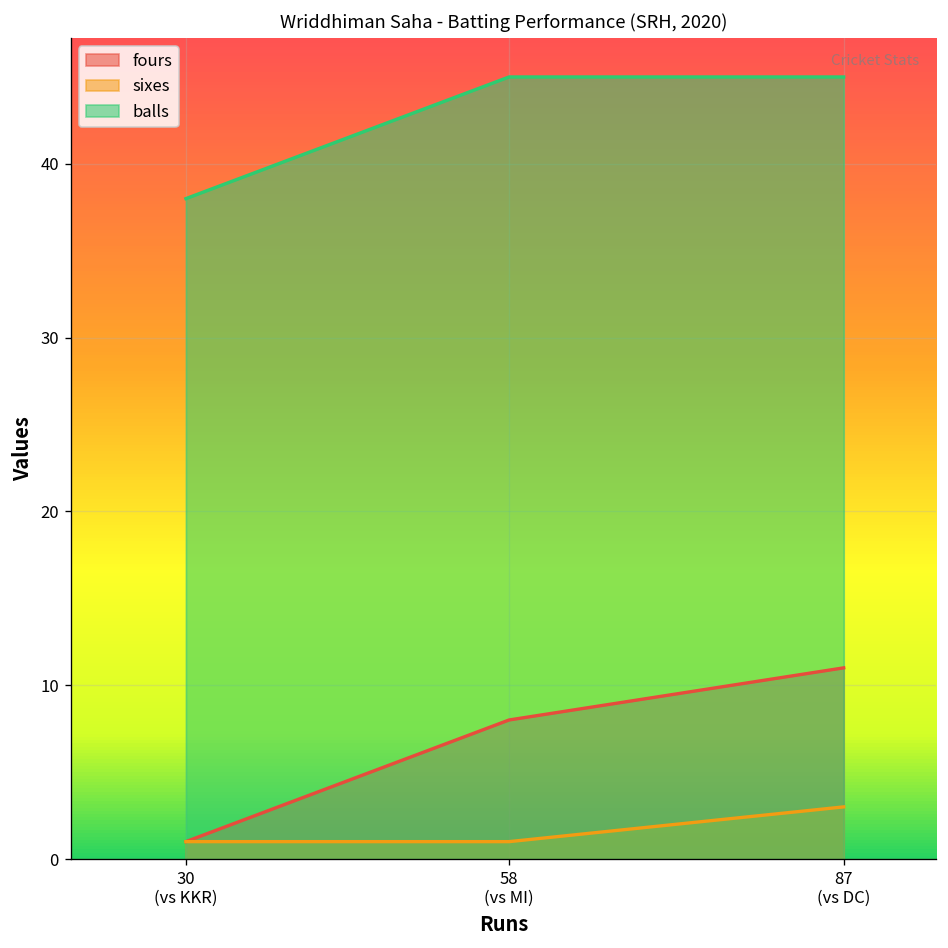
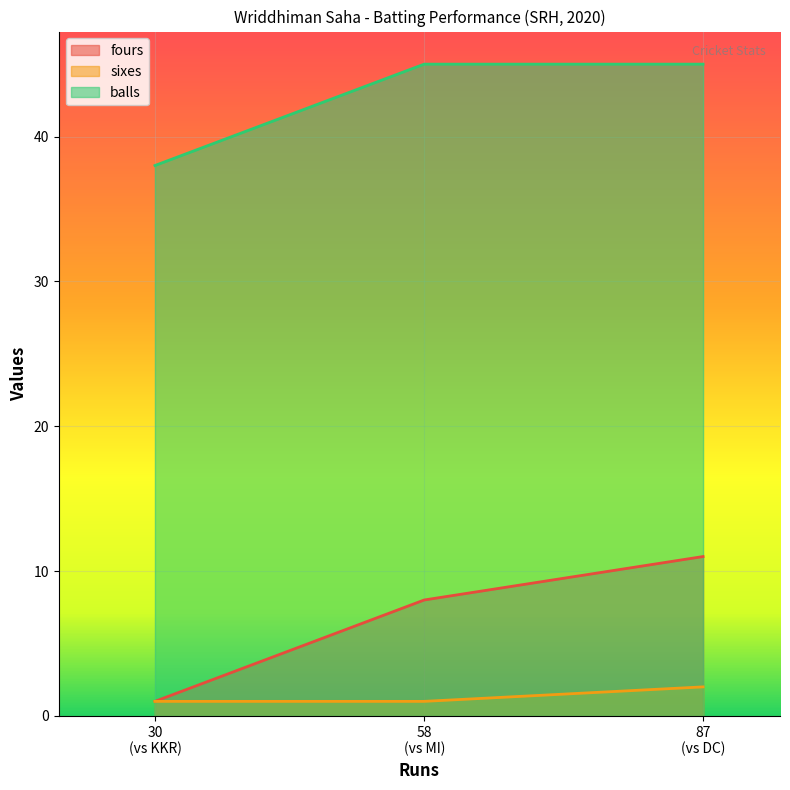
sixes, 87 (vs DC): 3 -> 2
